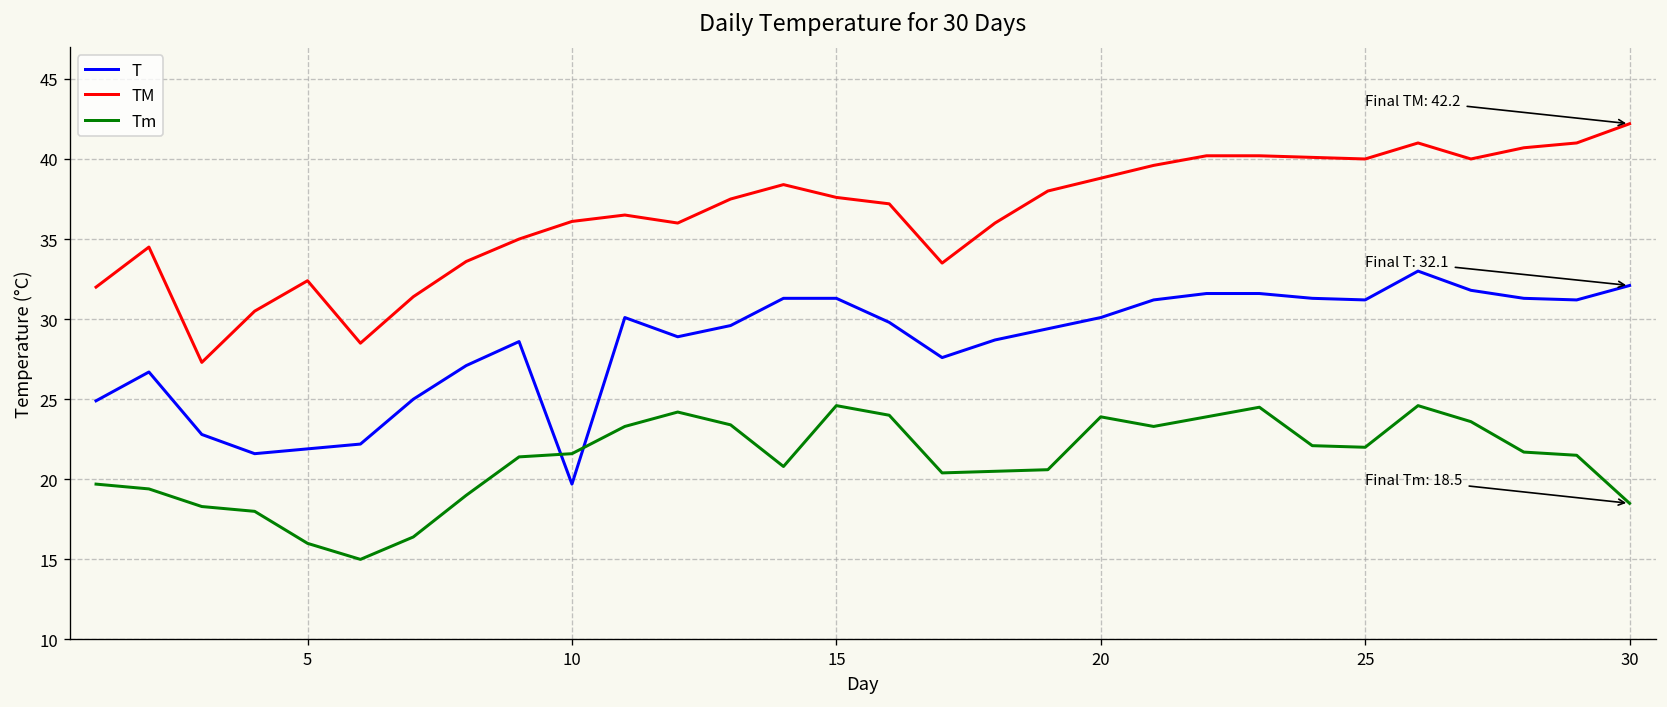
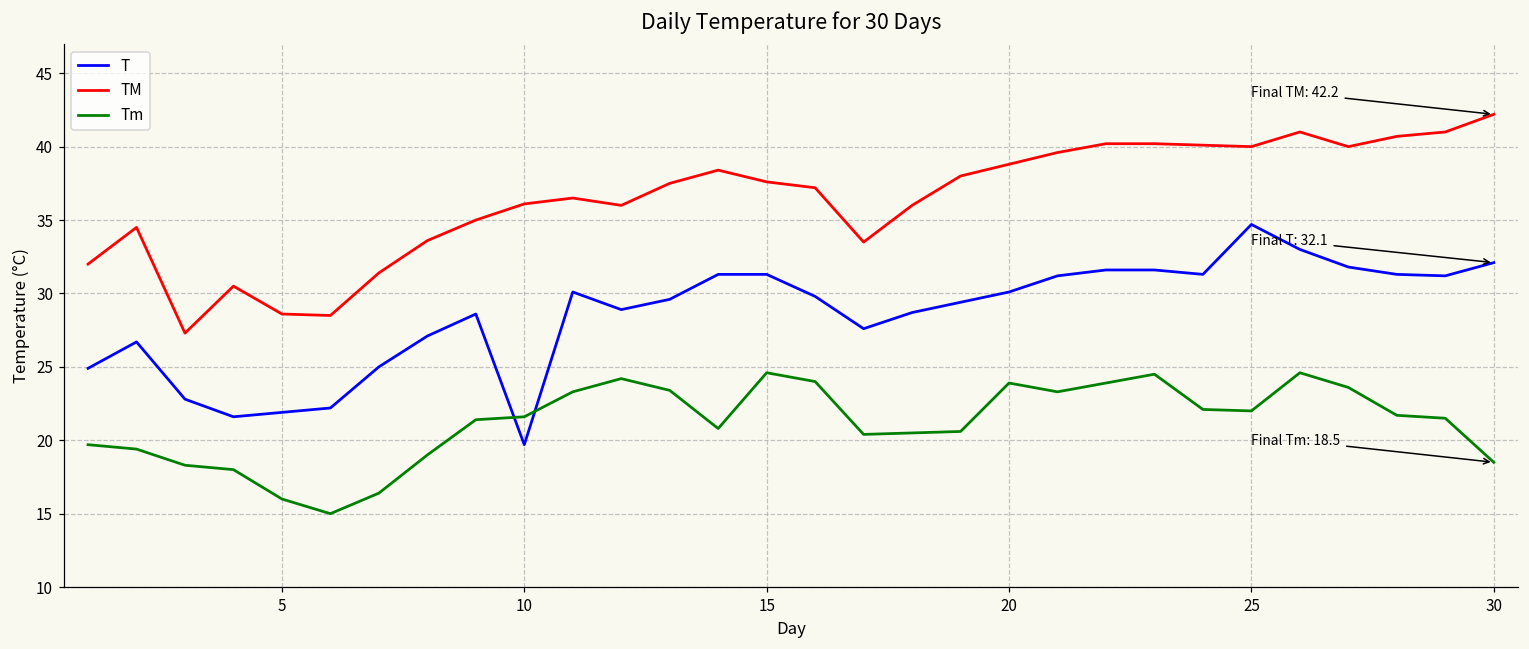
TM, 5: 32.4 -> 28.6
T, 25: 31.2 -> 34.7
